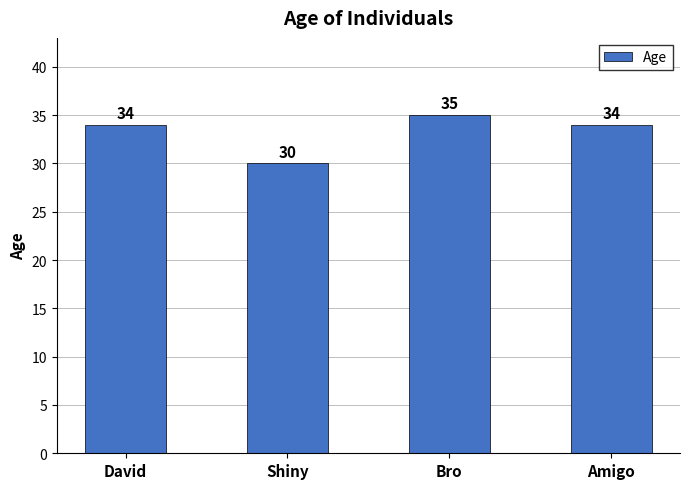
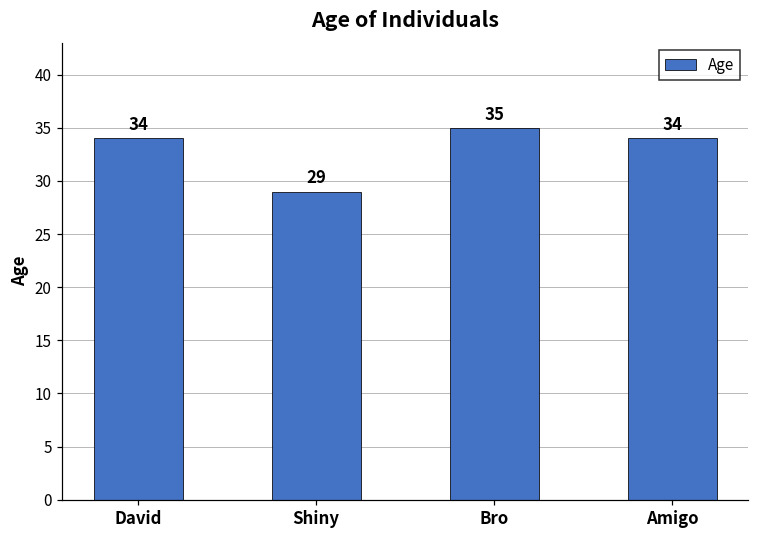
Shiny: 30 -> 29
